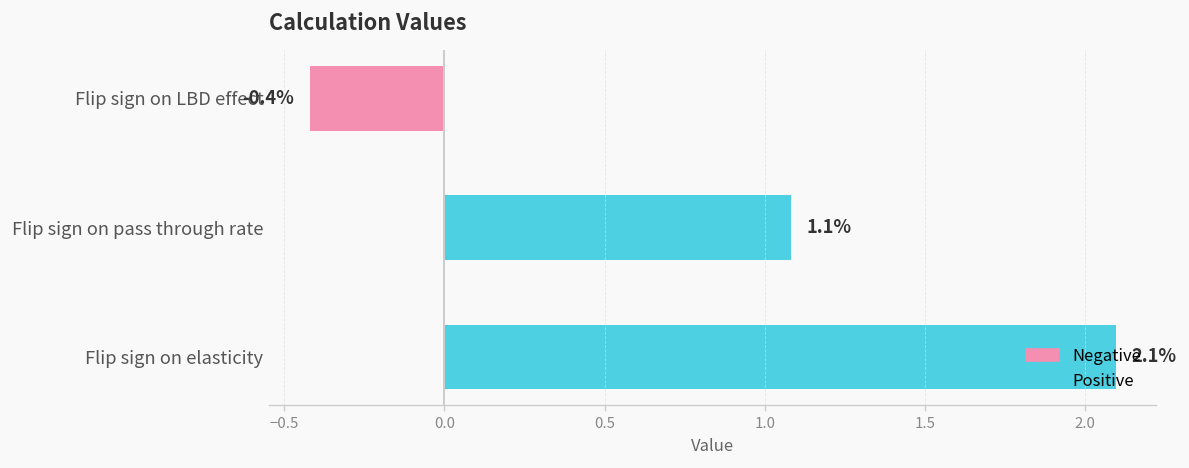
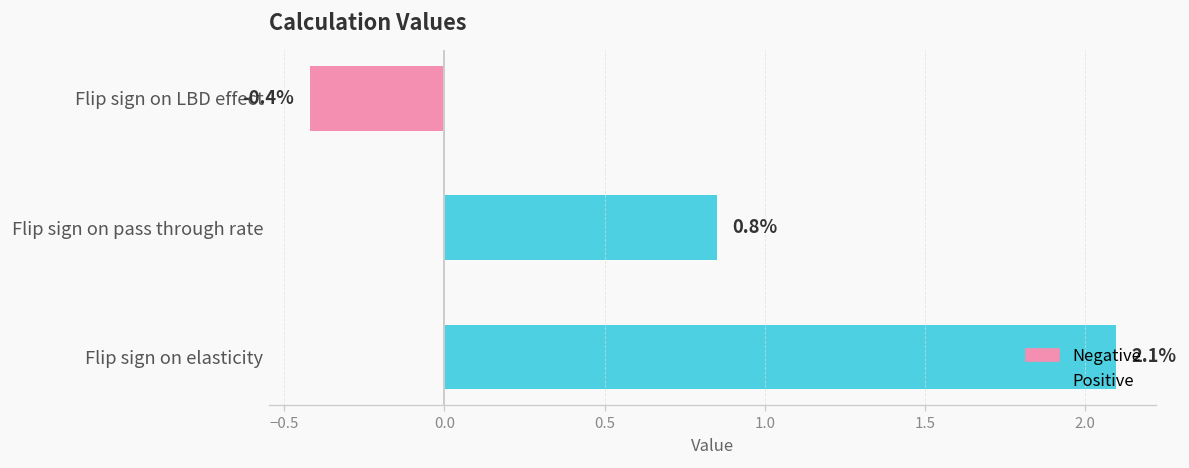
Flip sign on pass through rate: 1.1% -> 0.8%
